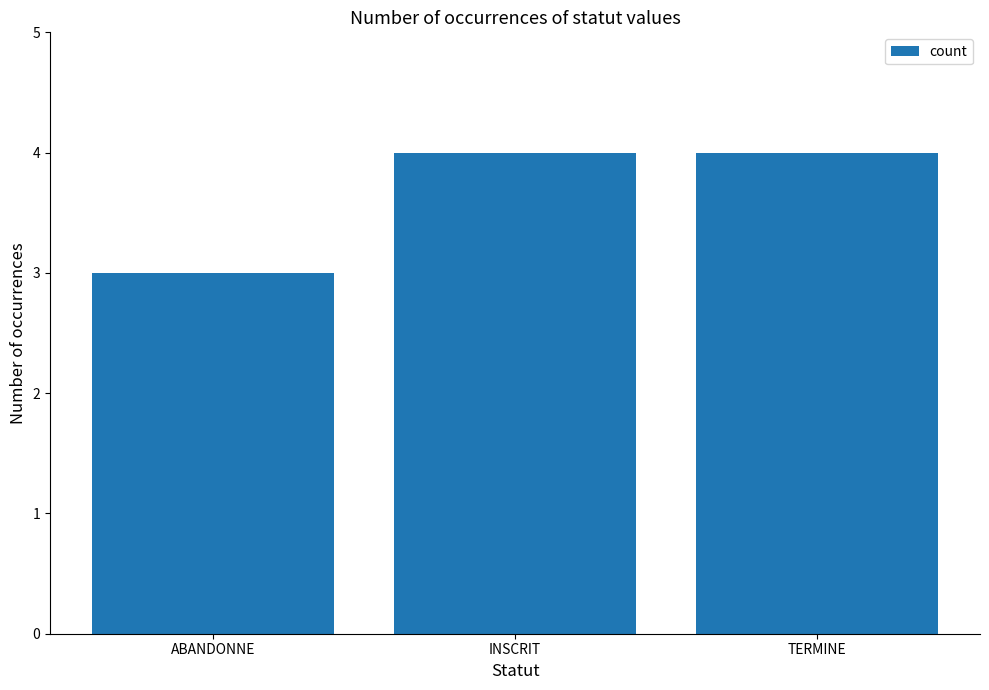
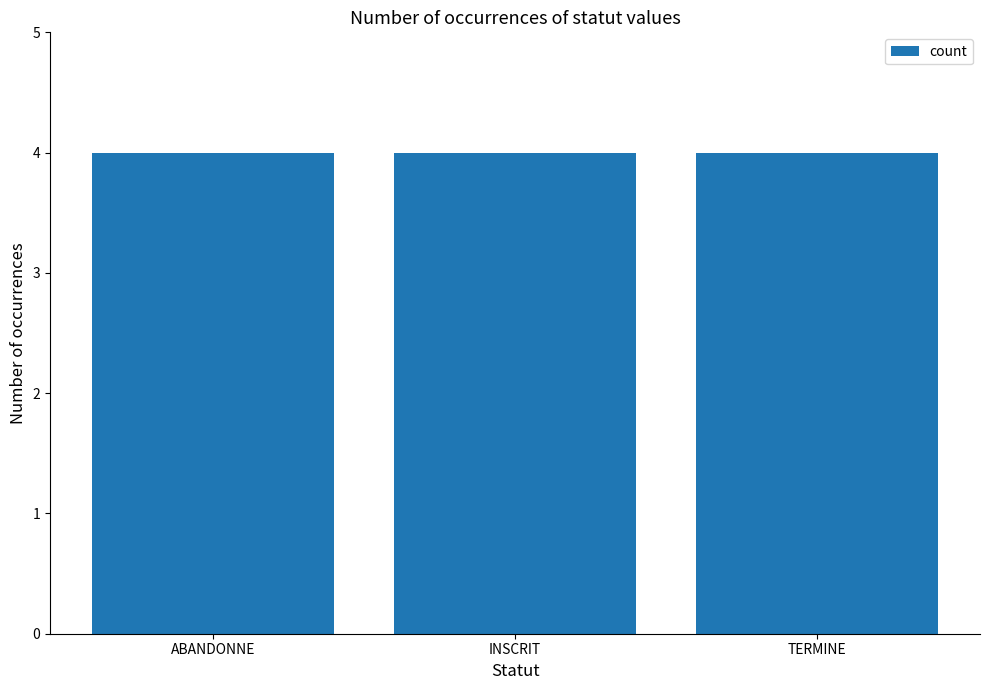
ABANDONNE: 3 -> 4
